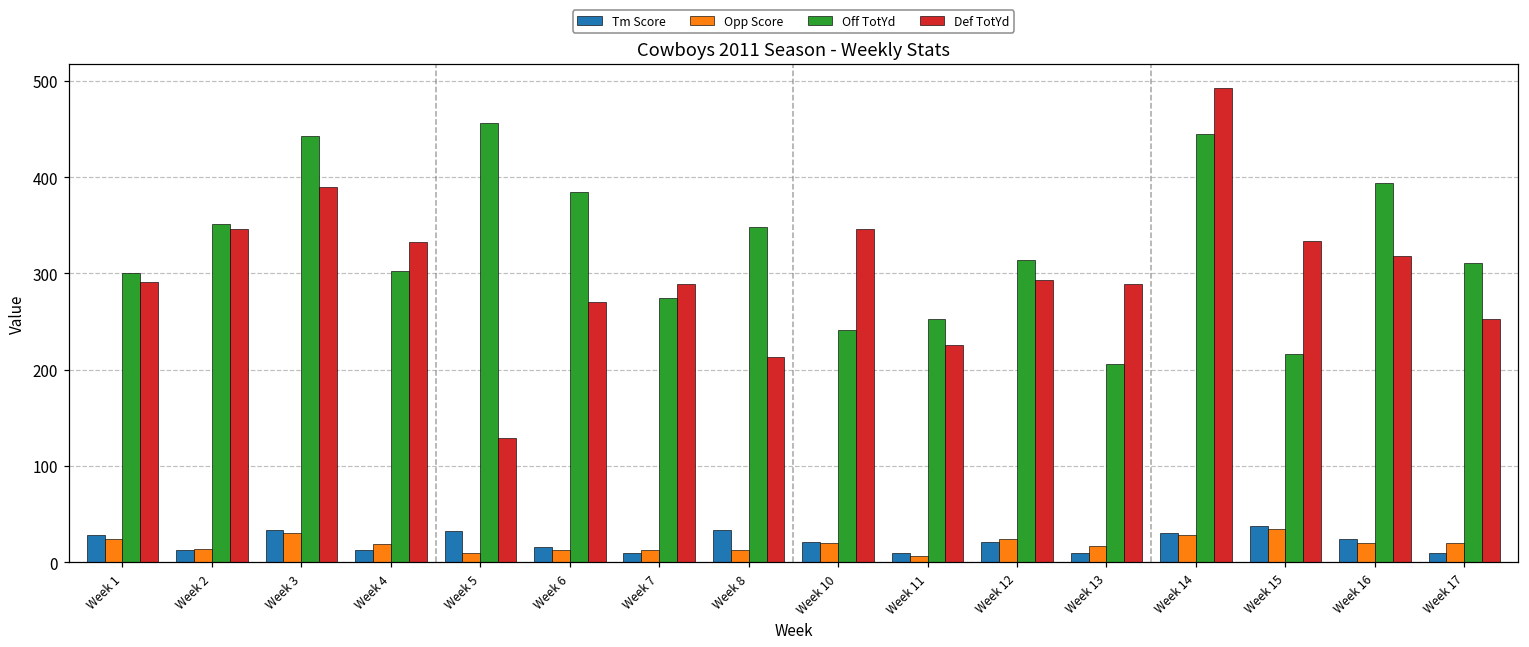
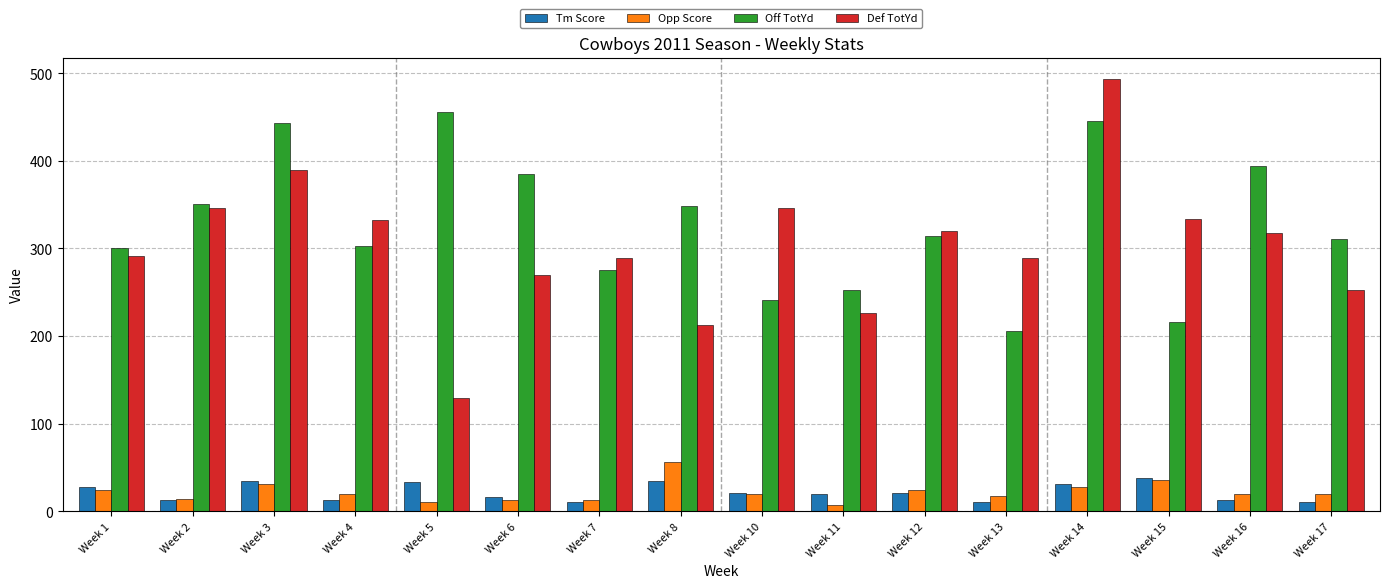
Opp Score, Week 8: 10 -> 60
Tm Score, Week 11: 10 -> 20
Def TotYd, Week 12: 290 -> 320
Tm Score, Week 16: 20 -> 10
